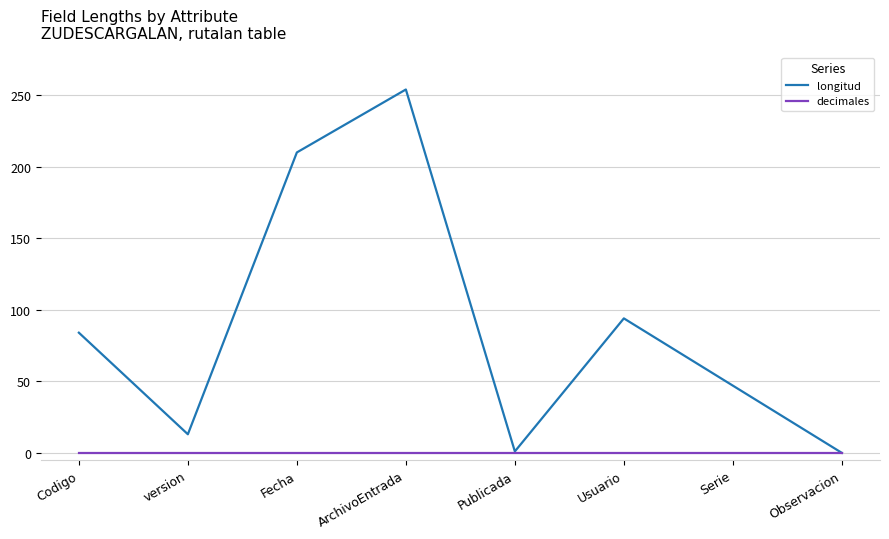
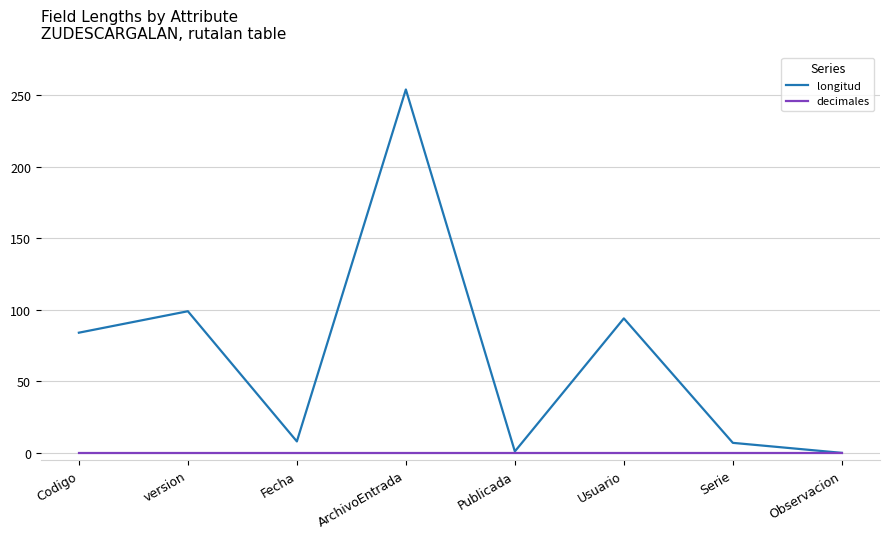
longitud, version: 13 -> 99
longitud, Fecha: 210 -> 8
longitud, Serie: 47 -> 7
